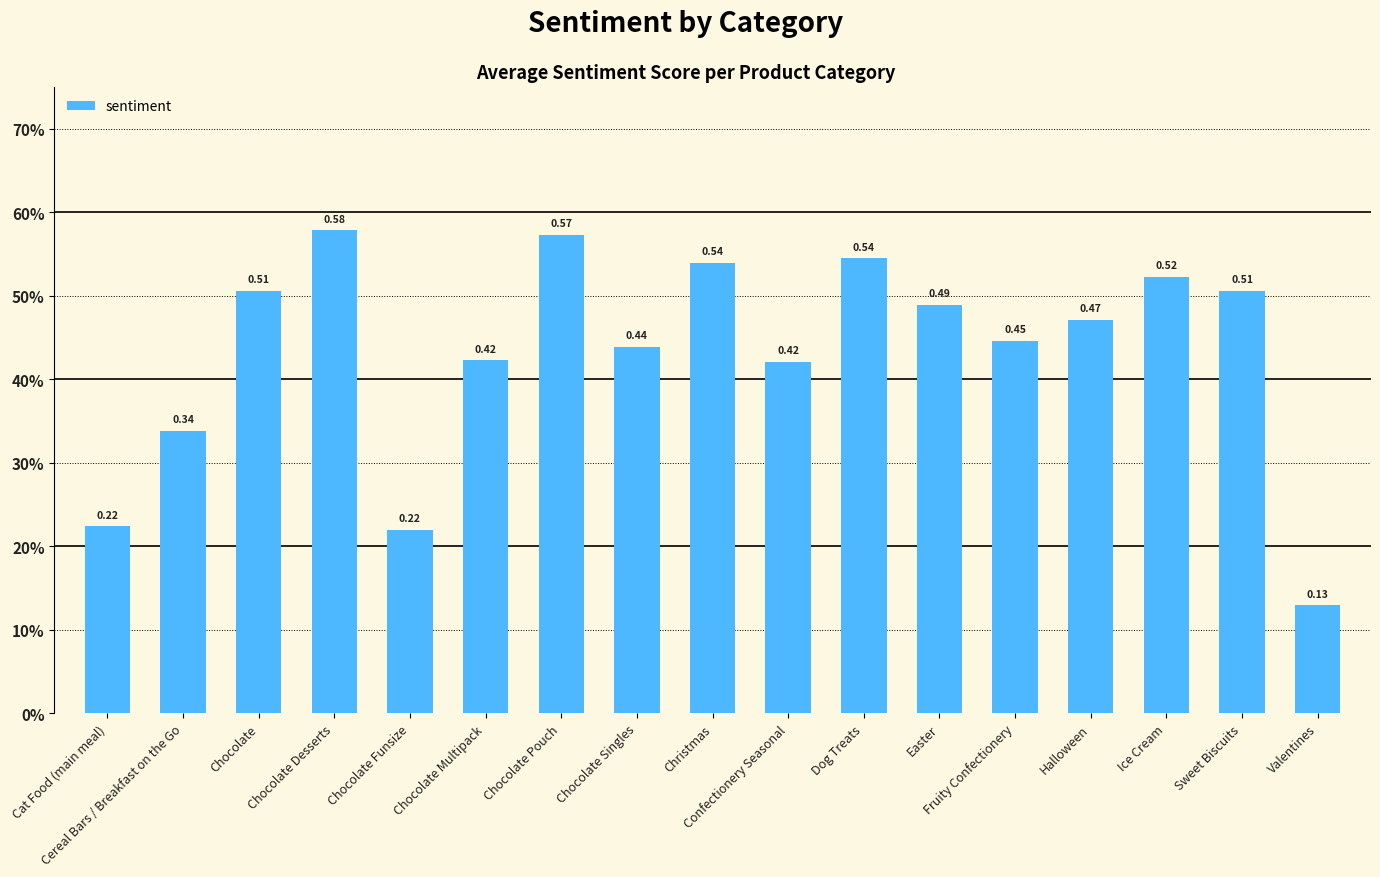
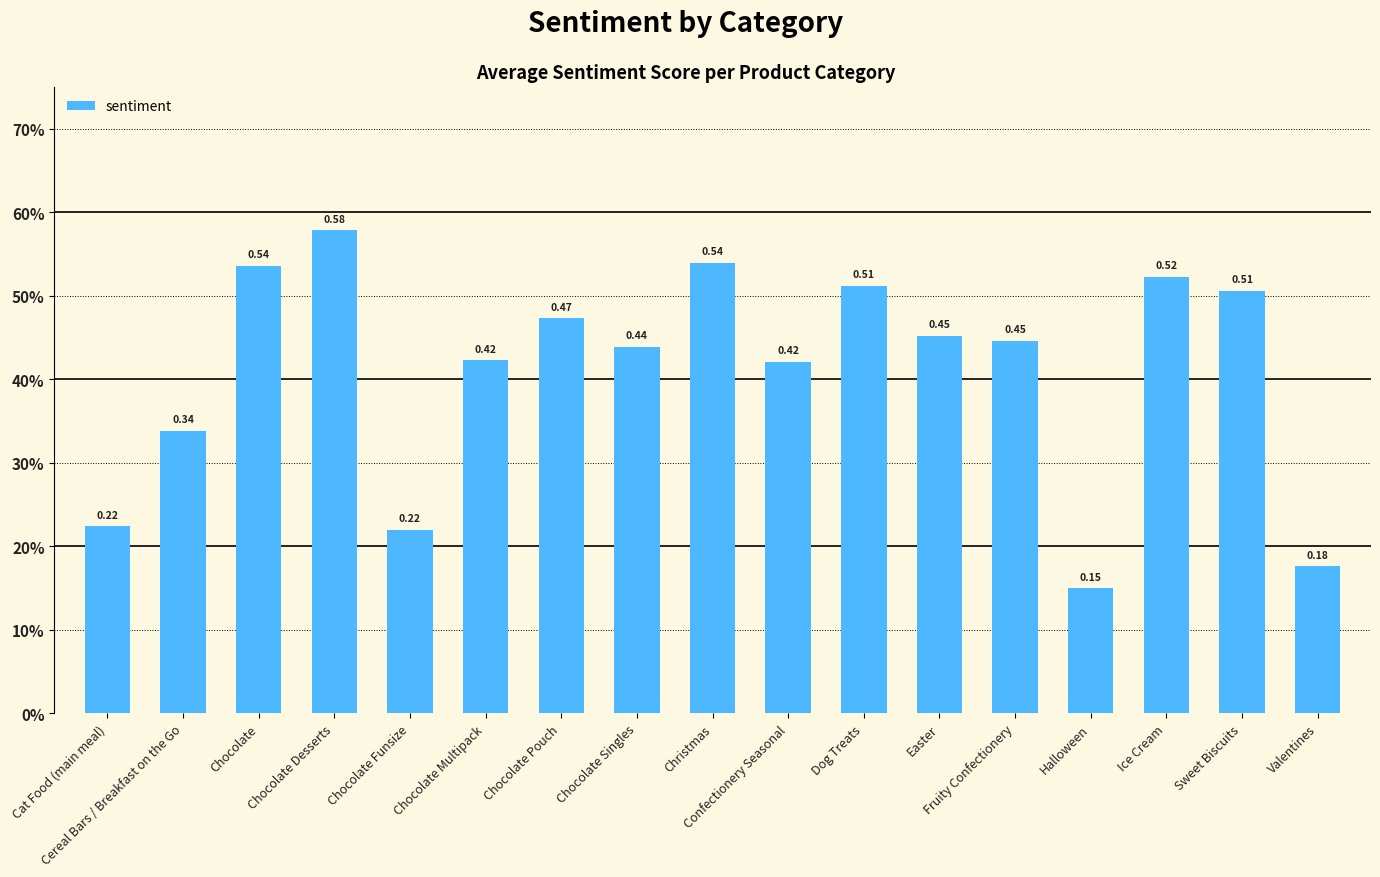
Chocolate: 0.51 -> 0.54
Chocolate Pouch: 0.57 -> 0.47
Dog Treats: 0.54 -> 0.51
Easter: 0.49 -> 0.45
Halloween: 0.47 -> 0.15
Valentines: 0.13 -> 0.18
